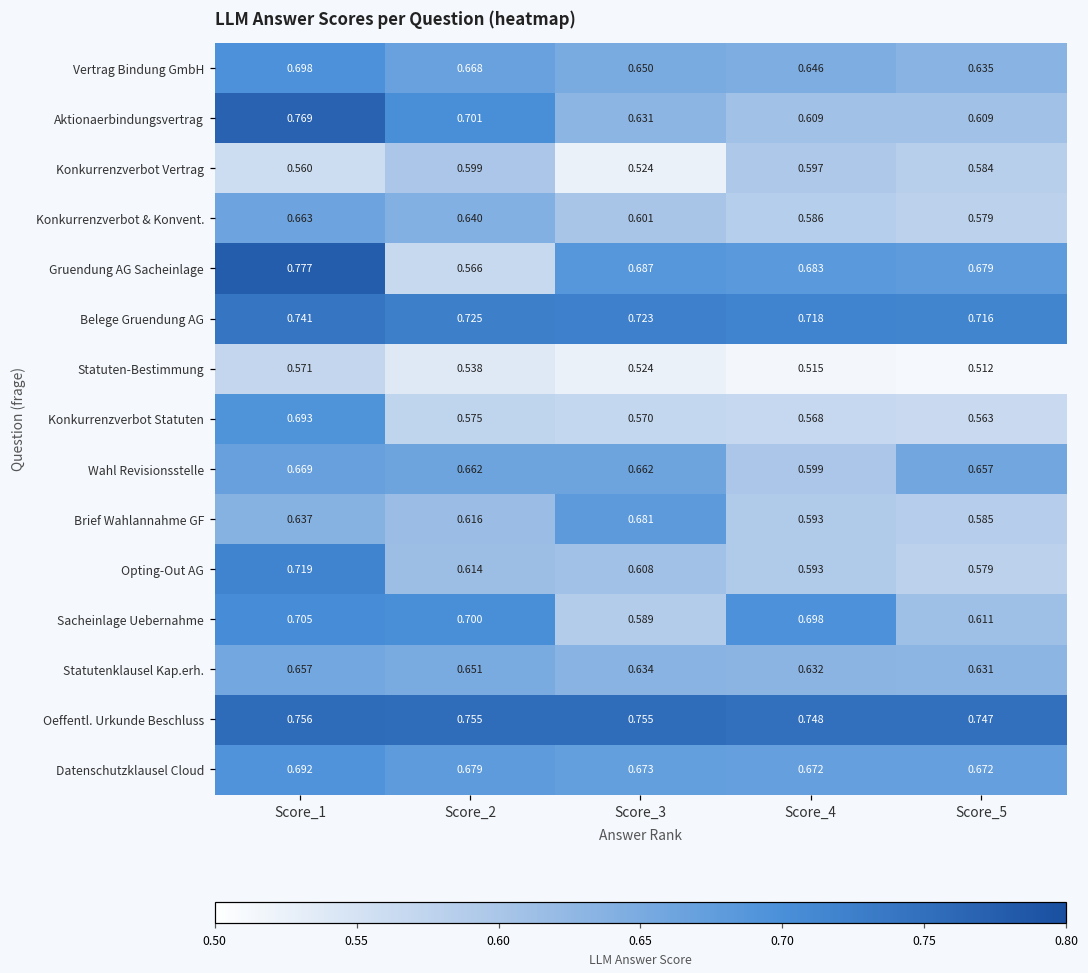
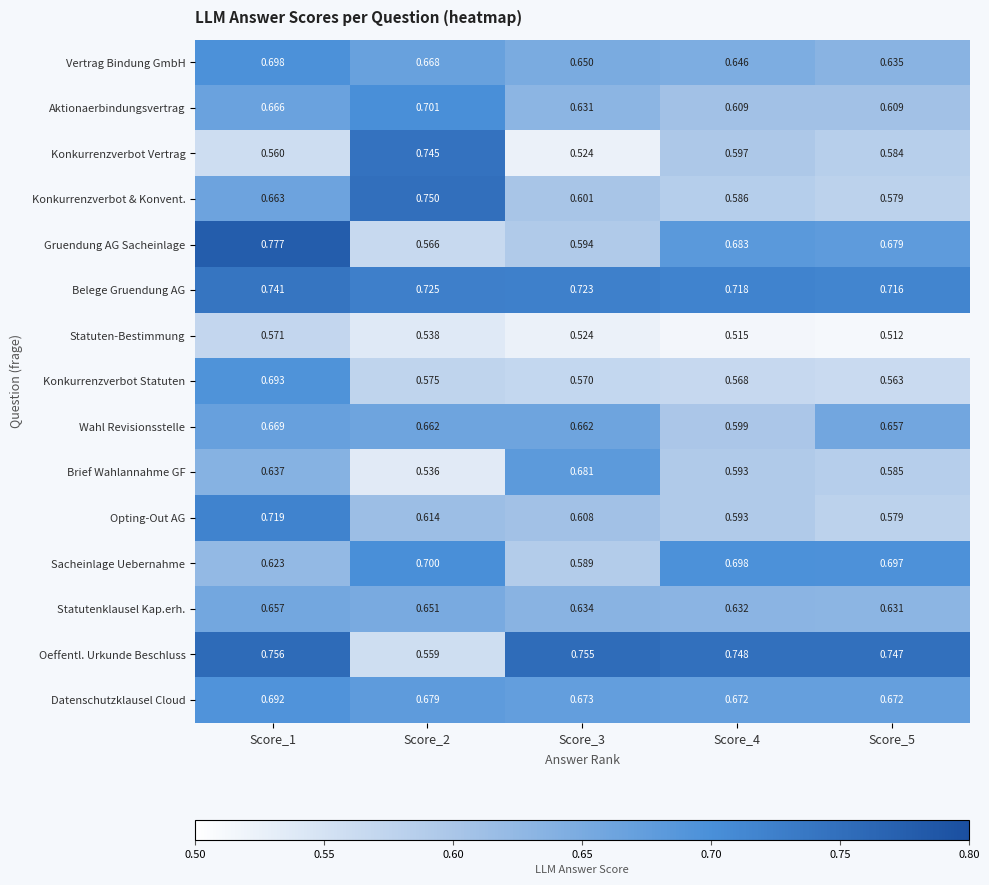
Aktionaerbindungsvertrag, Score_1: 0.769 -> 0.666
Konkurrenzverbot Vertrag, Score_2: 0.599 -> 0.745
Konkurrenzverbot & Konvent., Score_2: 0.640 -> 0.750
Gruendung AG Sacheinlage, Score_3: 0.687 -> 0.594
Brief Wahlannahme GF, Score_2: 0.616 -> 0.536
Sacheinlage Uebernahme, Score_1: 0.705 -> 0.623
Sacheinlage Uebernahme, Score_5: 0.611 -> 0.697
Oeffentl. Urkunde Beschluss, Score_2: 0.755 -> 0.559
